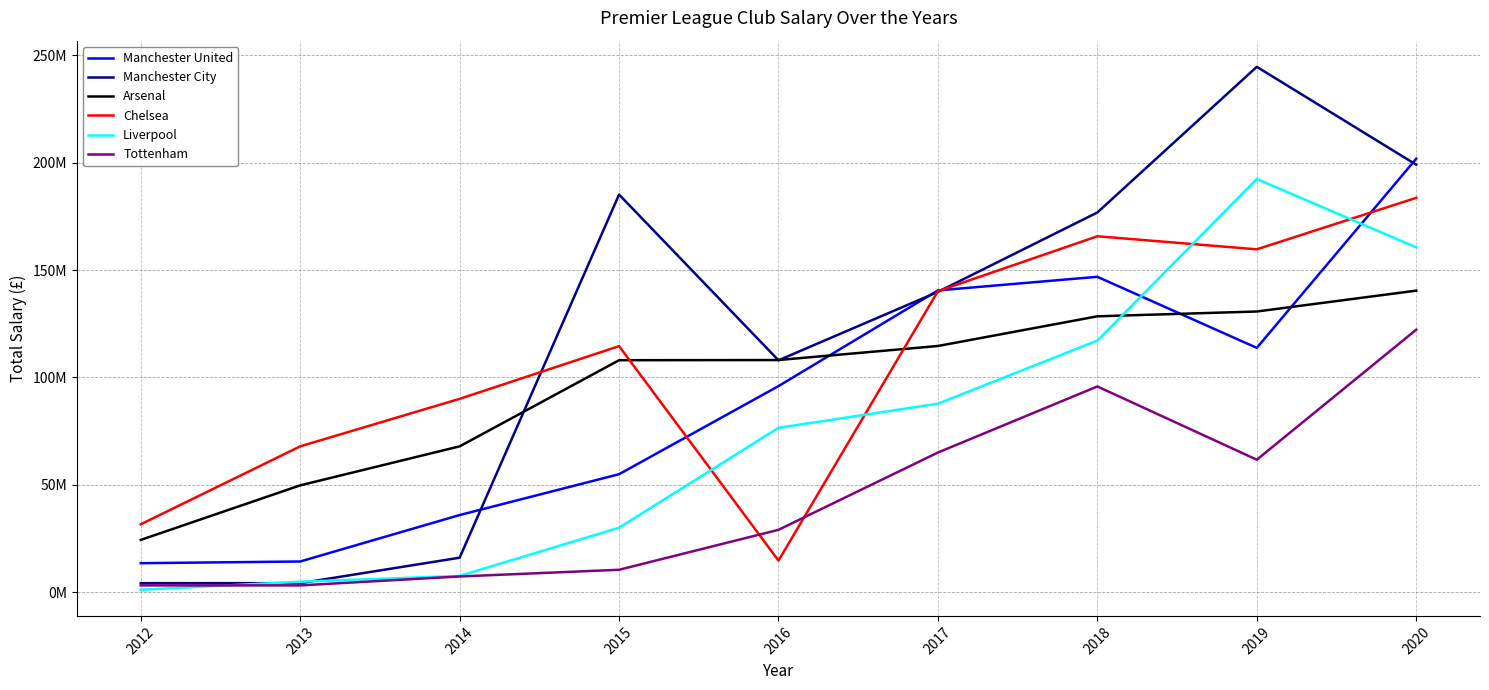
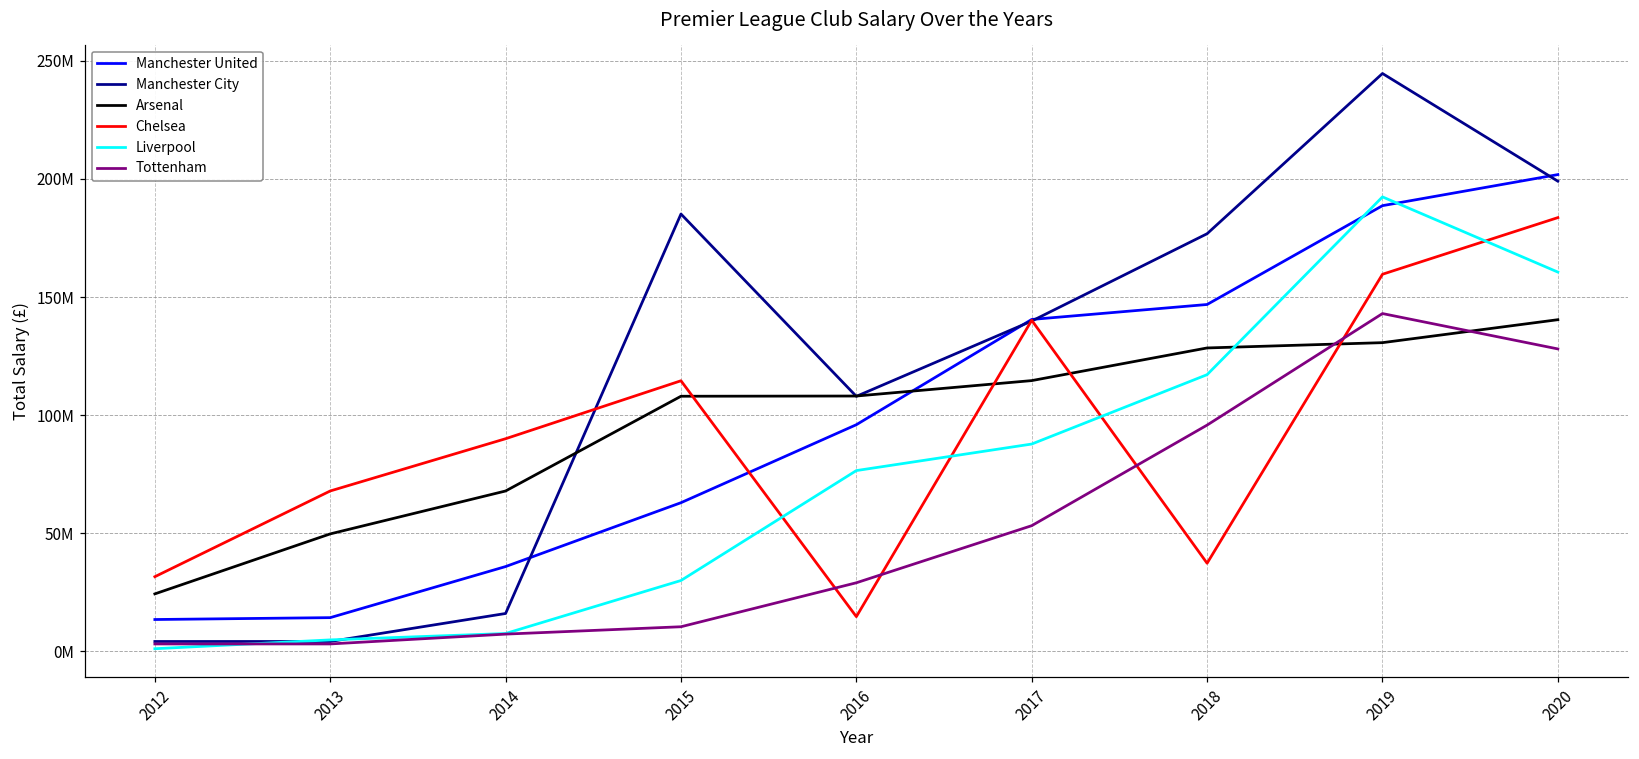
Manchester United, 2015: 55000000 -> 63000000
Tottenham, 2017: 65000000 -> 53000000
Chelsea, 2018: 166000000 -> 37000000
Manchester United, 2019: 114000000 -> 189000000
Tottenham, 2019: 62000000 -> 143000000
Tottenham, 2020: 122000000 -> 128000000
